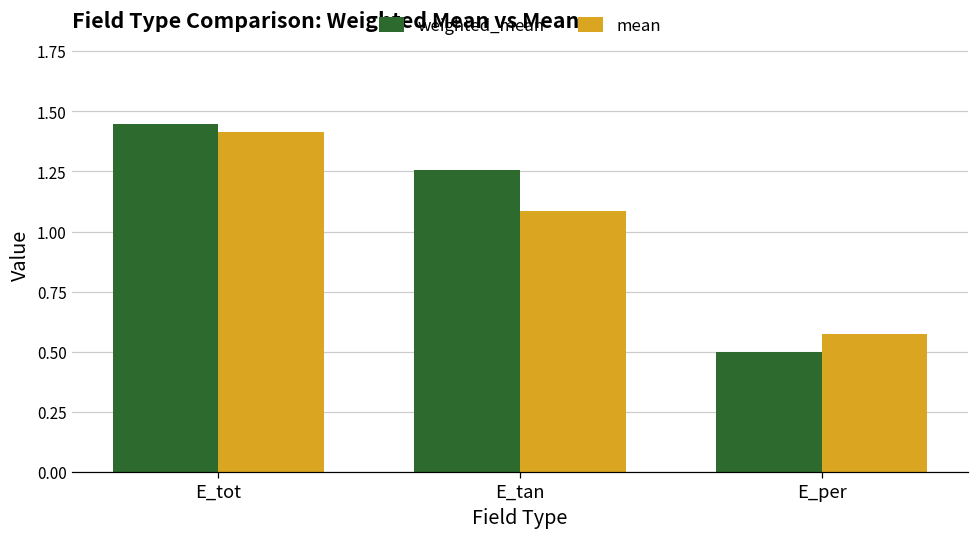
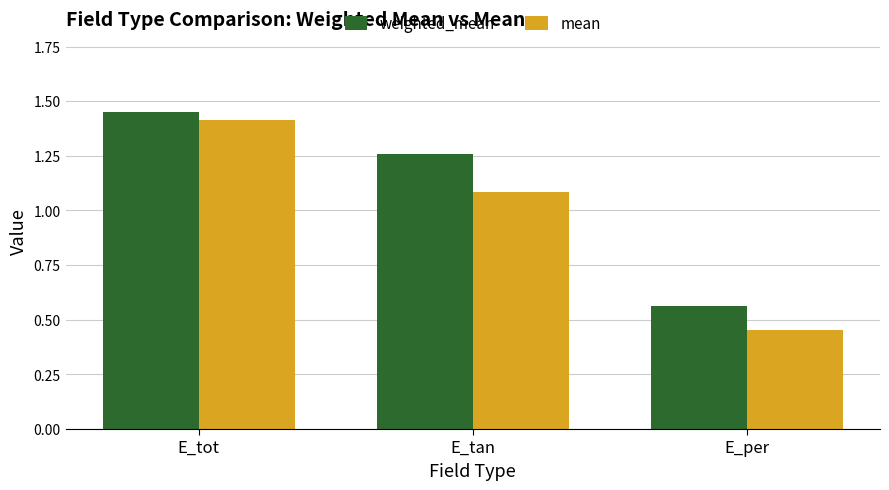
weighted_mean, E_per: 0.50 -> 0.56
mean, E_per: 0.57 -> 0.45
